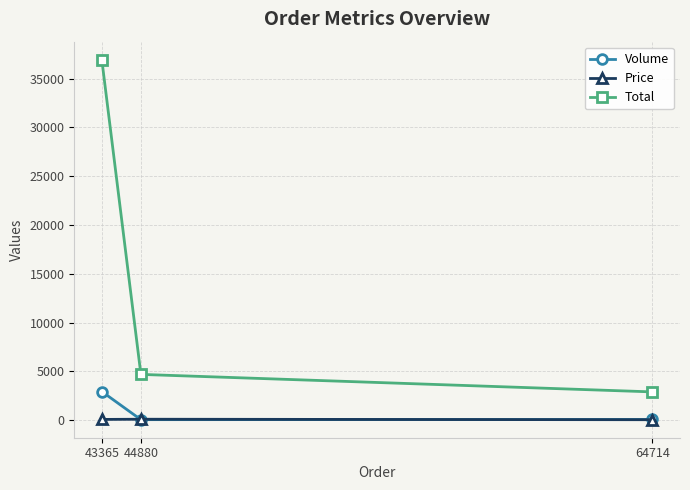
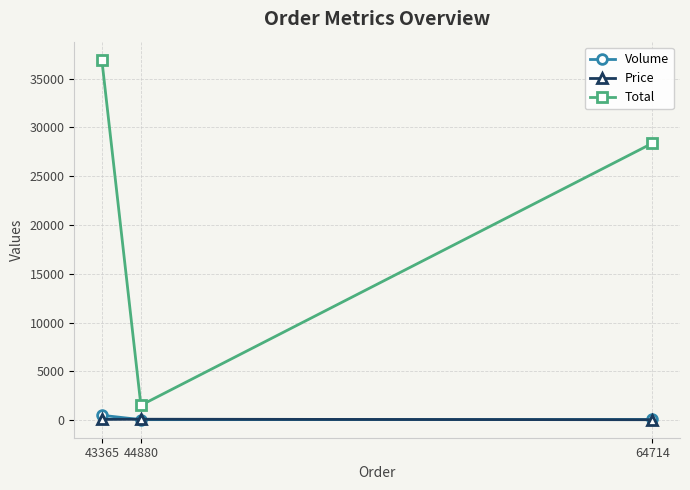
Volume, 43365: 3000 -> 1000
Total, 44880: 5000 -> 2000
Total, 64714: 3000 -> 28000
